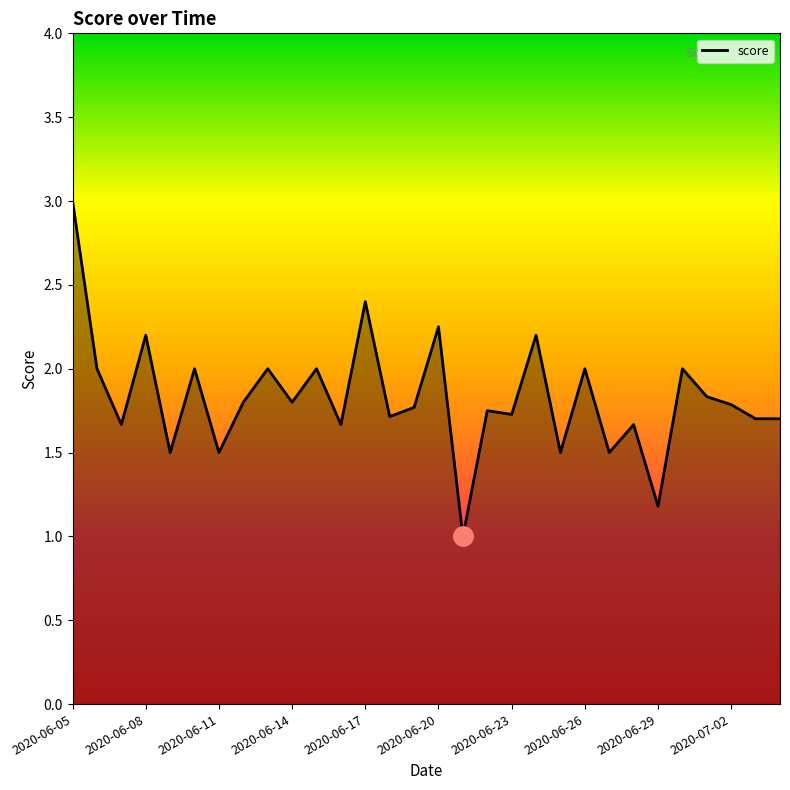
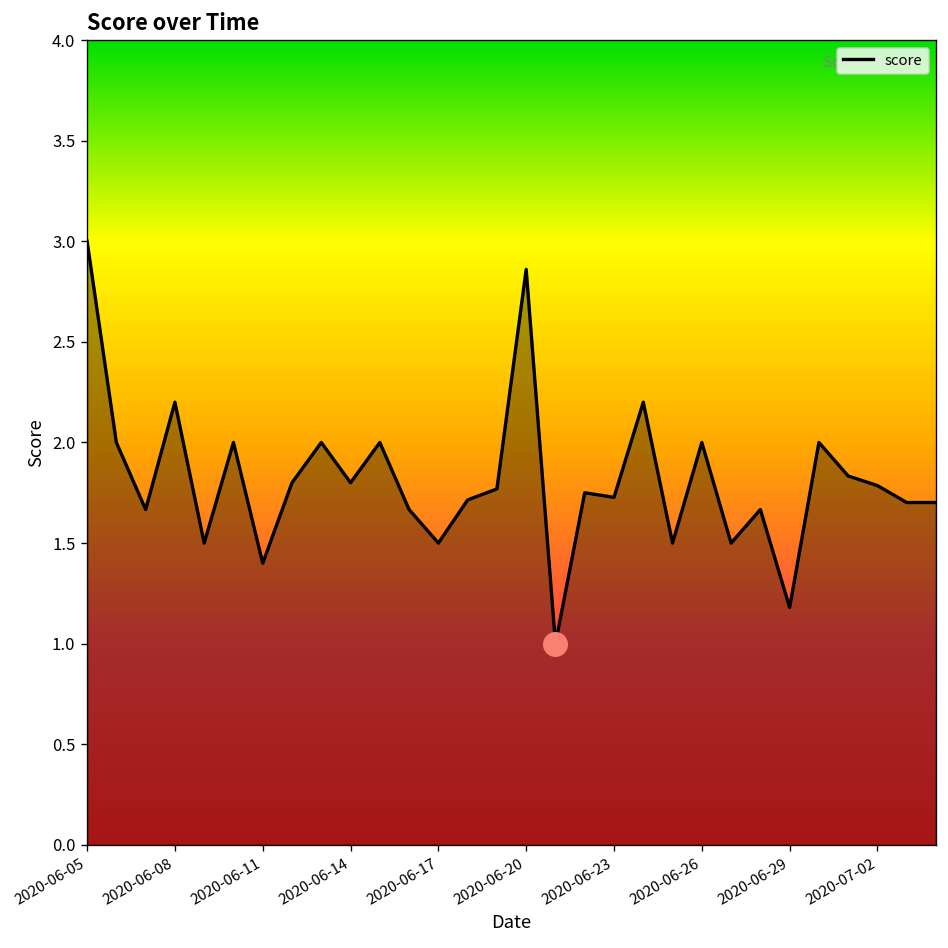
score, 2020-06-11: 1.5 -> 1.4
score, 2020-06-17: 2.4 -> 1.5
score, 2020-06-20: 2.25 -> 2.86
